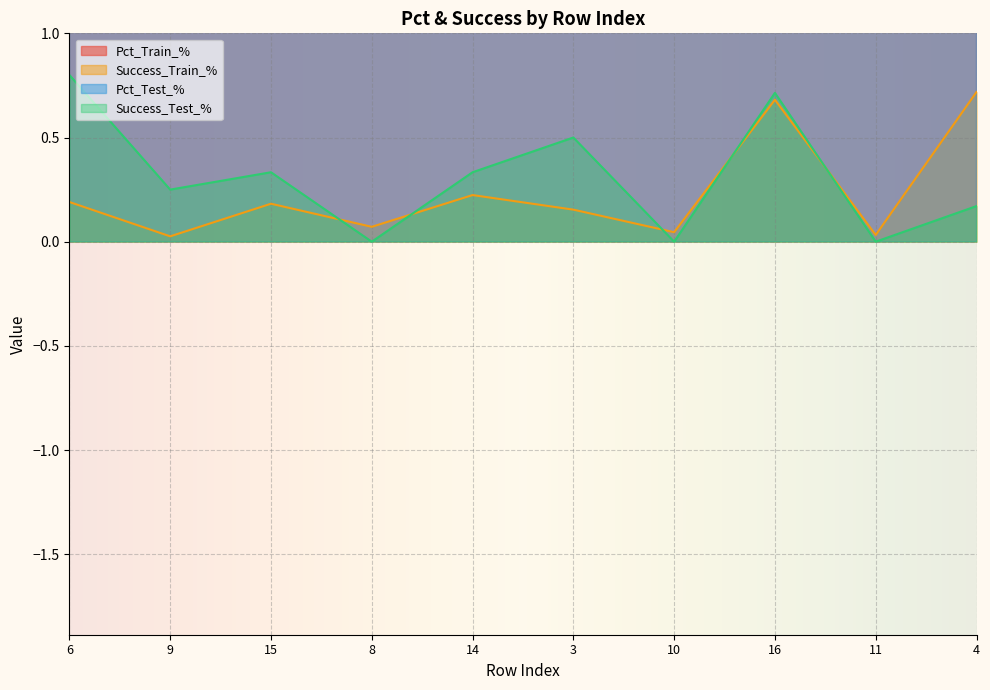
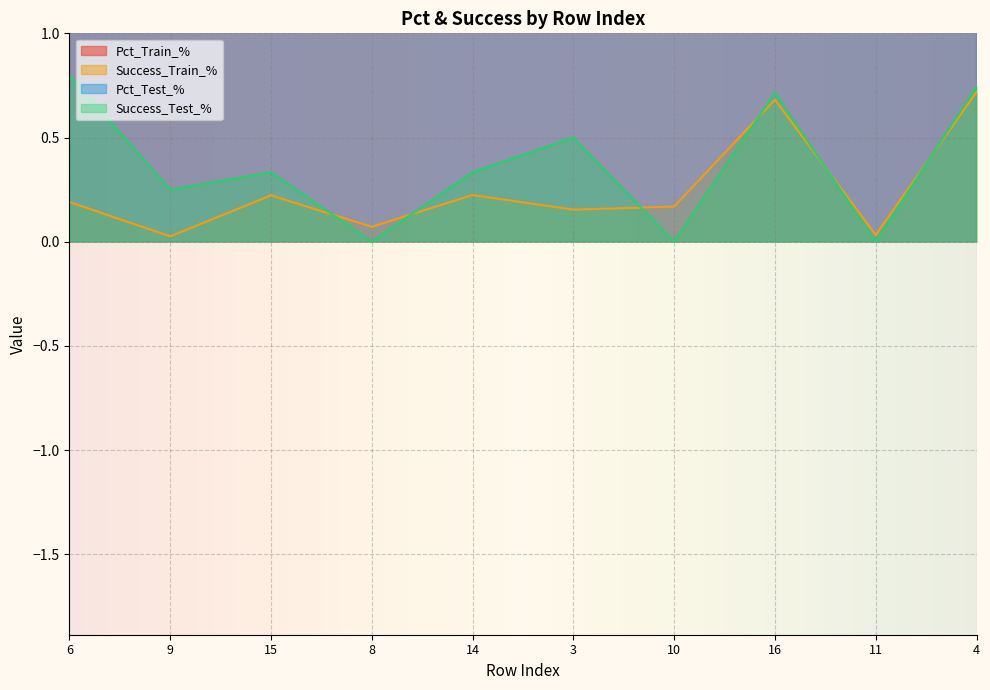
Success_Train_%, 15: 0.18 -> 0.22
Success_Train_%, 10: 0.05 -> 0.17
Success_Test_%, 4: 0.17 -> 0.75
